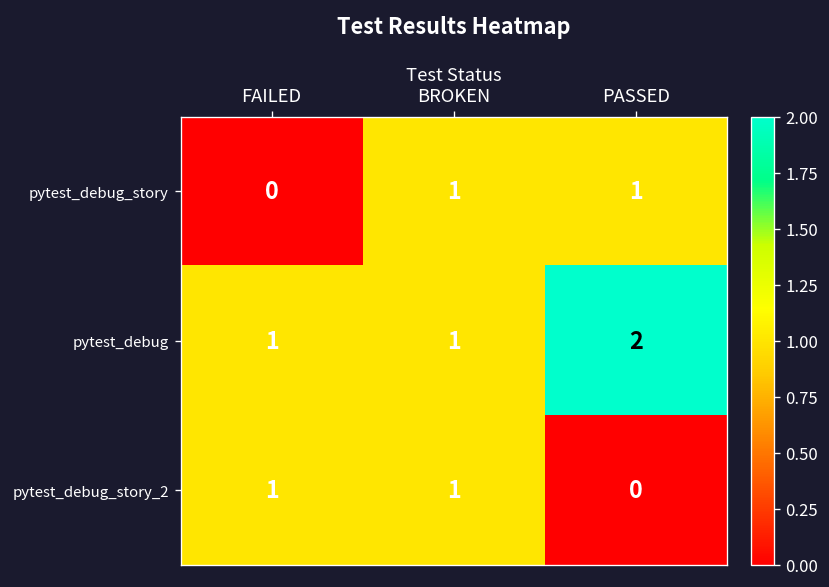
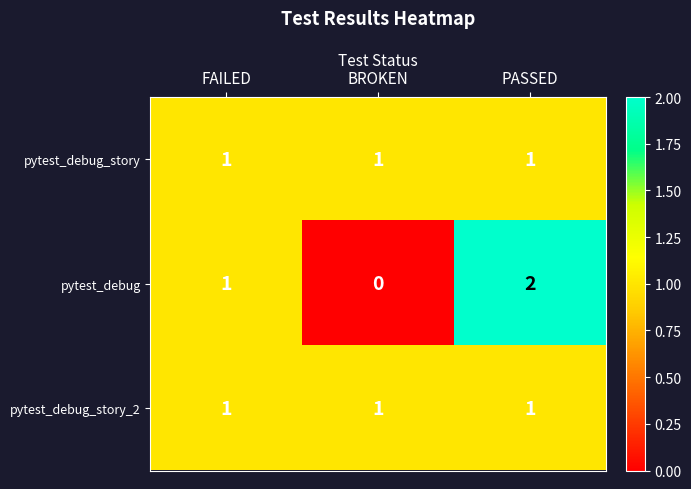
pytest_debug_story, FAILED: 0 -> 1
pytest_debug, BROKEN: 1 -> 0
pytest_debug_story_2, PASSED: 0 -> 1
